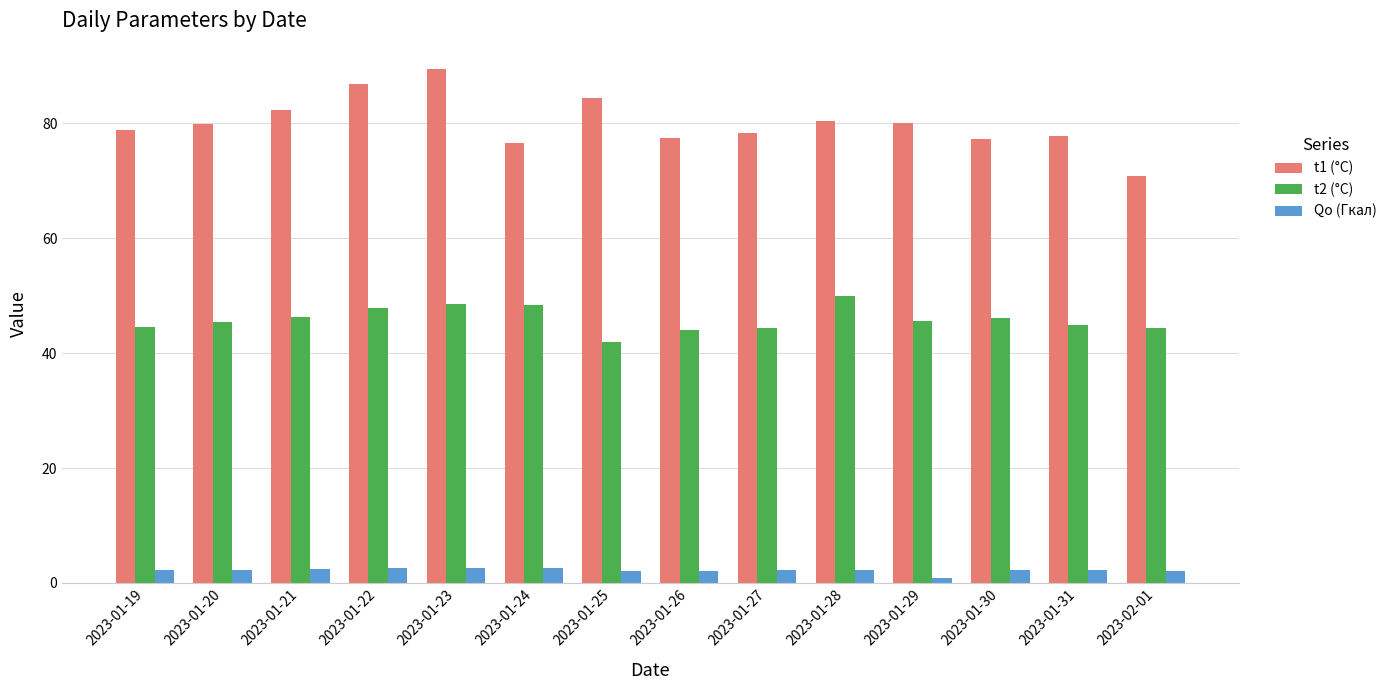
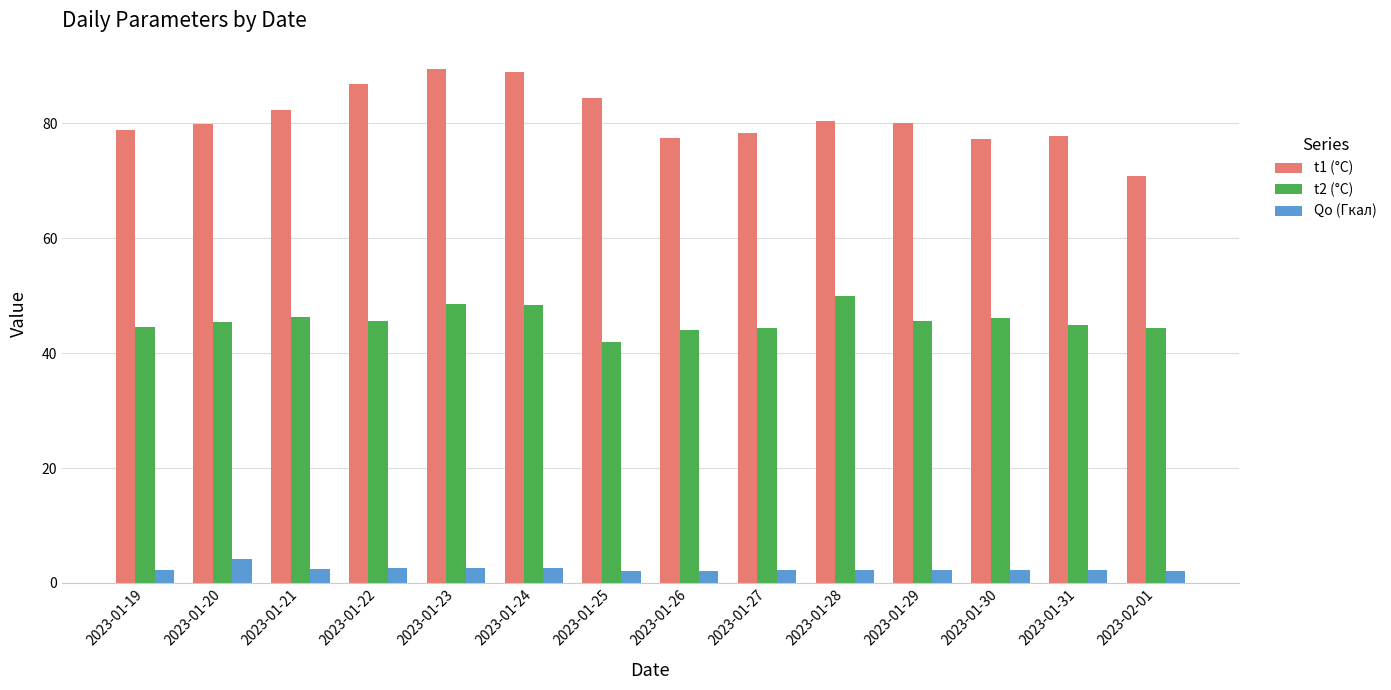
Qо (Гкал), 2023-01-20: 2 -> 4
t2 (°C), 2023-01-22: 48 -> 46
t1 (°C), 2023-01-24: 77 -> 89
Qо (Гкал), 2023-01-29: 1 -> 2
